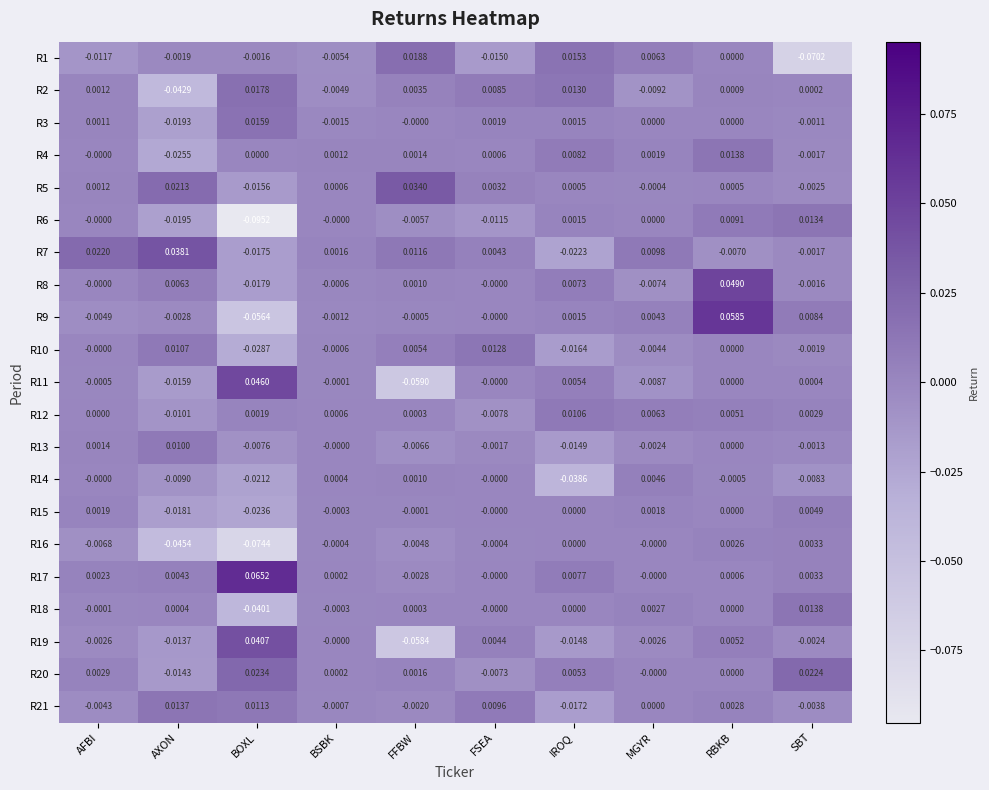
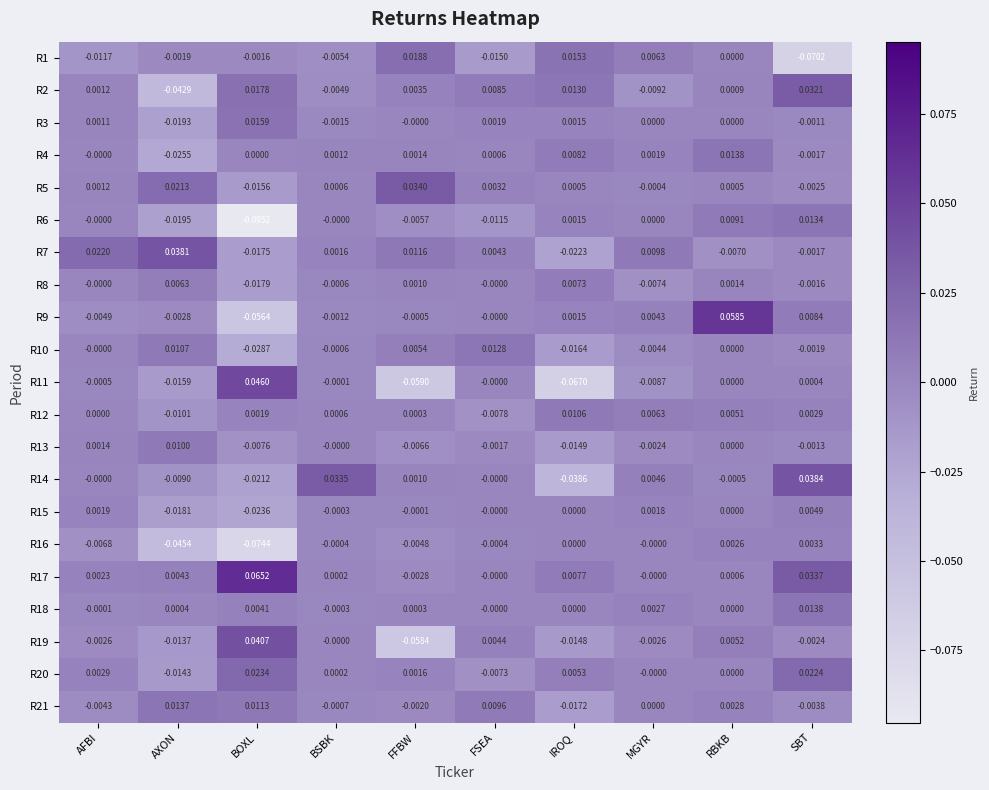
R2, SBT: 0.0002 -> 0.0321
R8, RBKB: 0.0490 -> 0.0014
R11, IROQ: 0.0054 -> -0.0670
R14, BSBK: 0.0004 -> 0.0335
R14, SBT: -0.0083 -> 0.0384
R17, SBT: 0.0033 -> 0.0337
R18, BOXL: -0.0401 -> 0.0041
